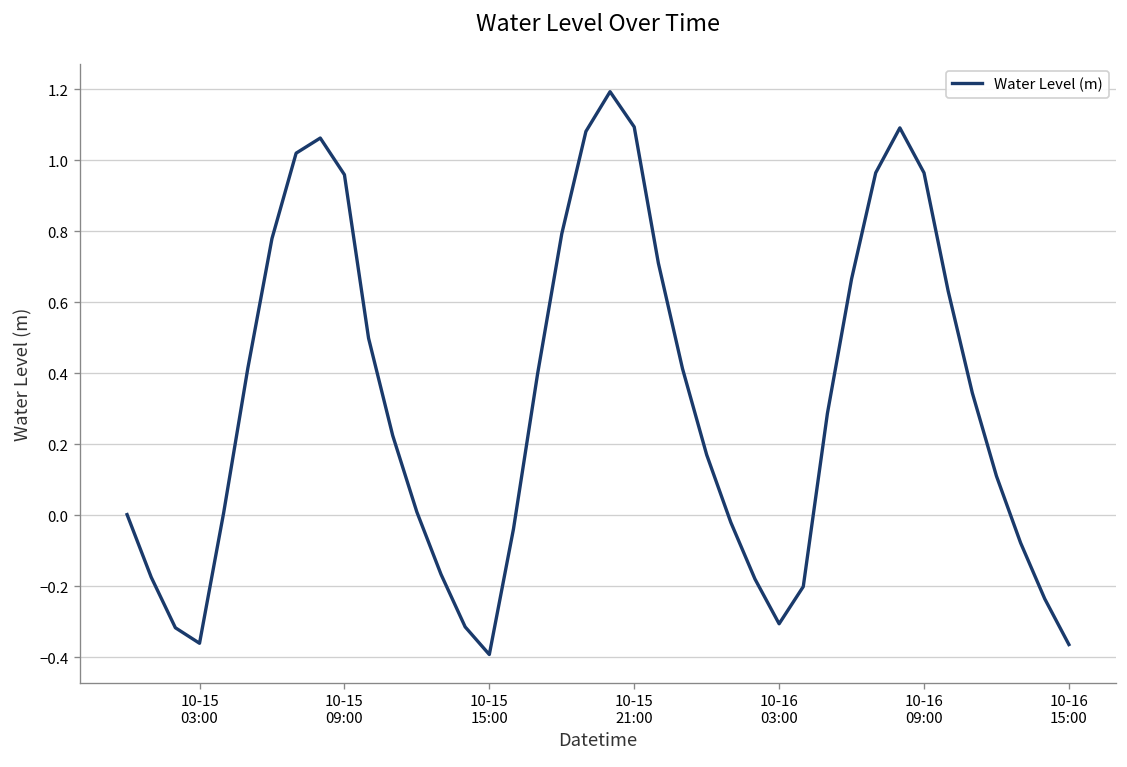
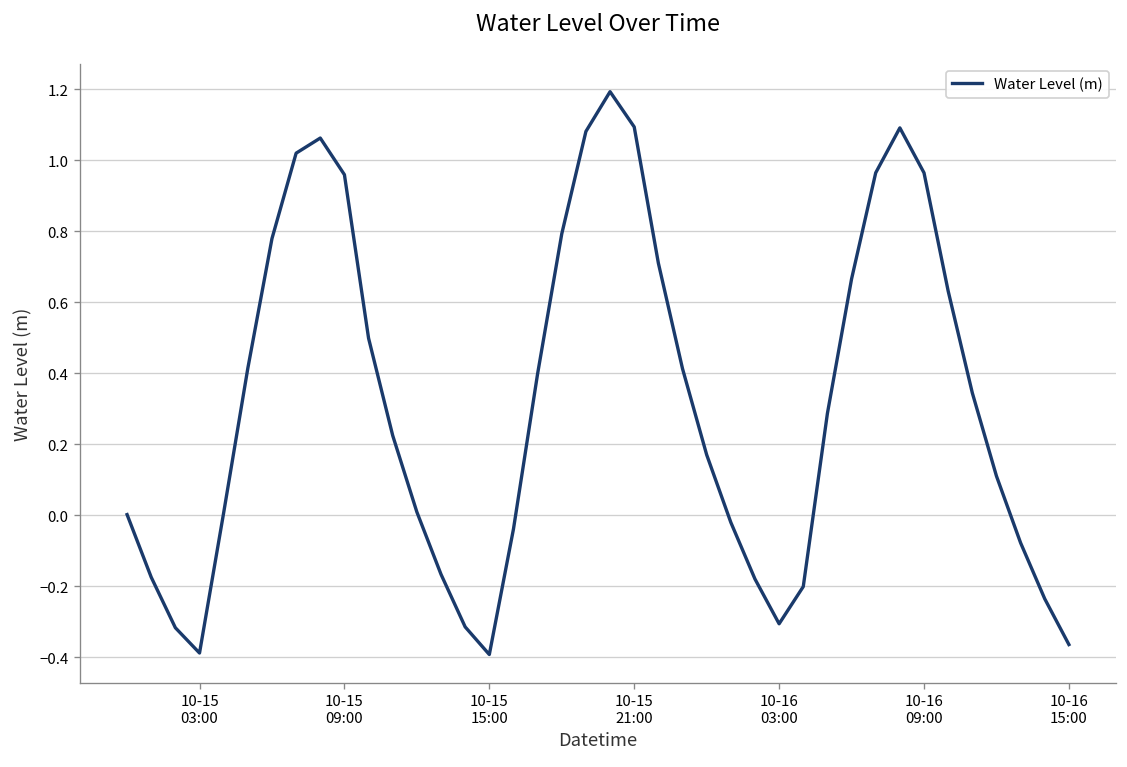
10-15 03:00: -0.36 -> -0.39
